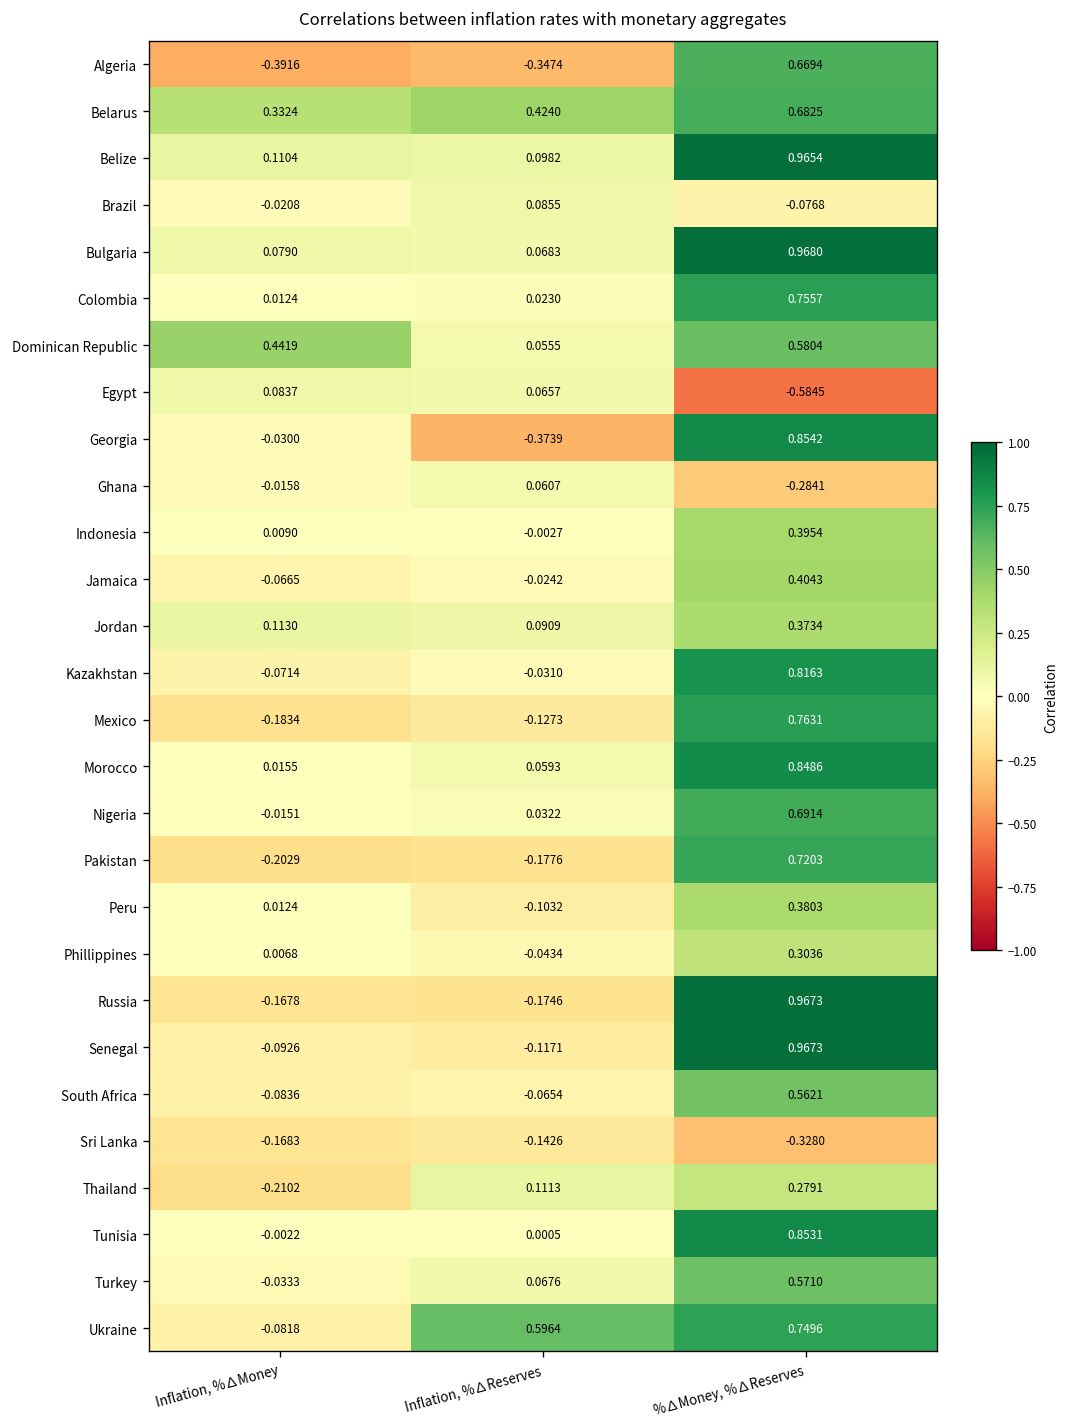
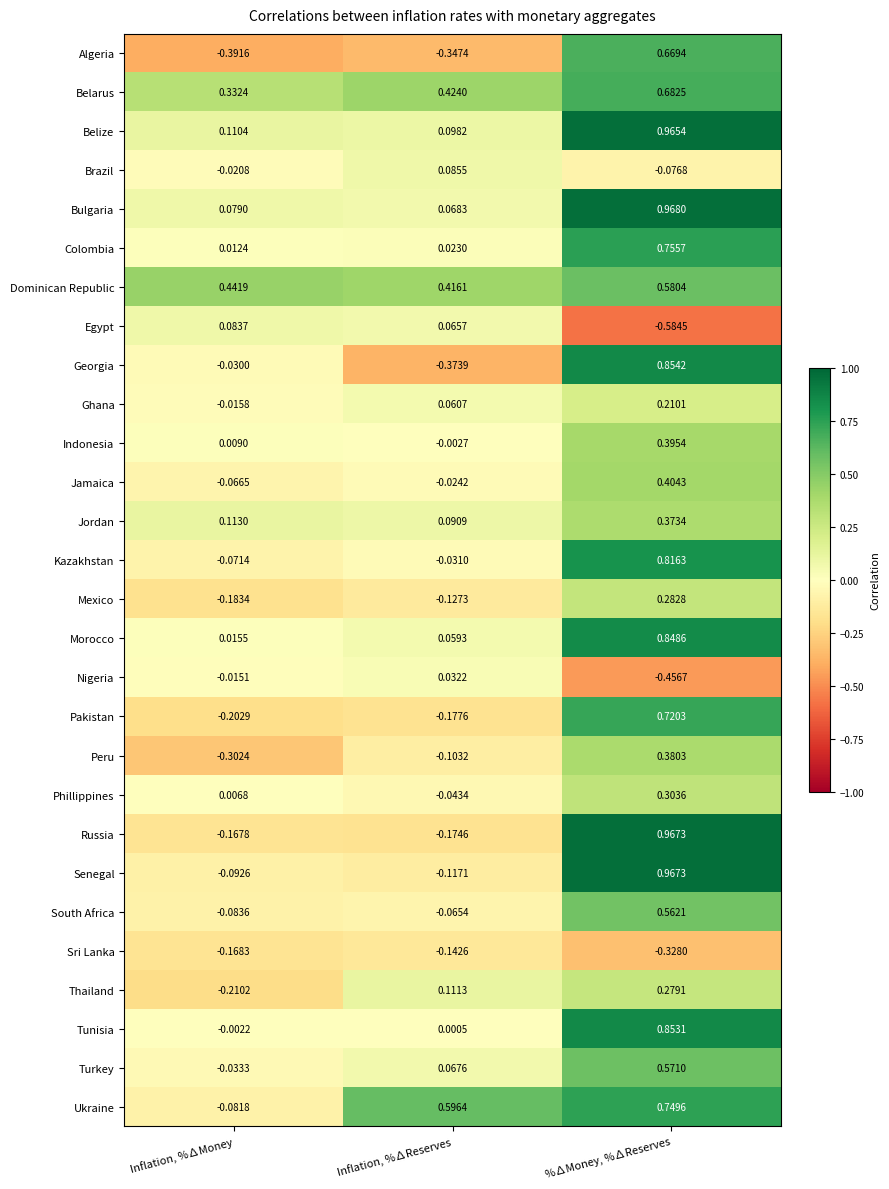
Dominican Republic, Inflation, %∆Reserves: 0.0555 -> 0.4161
Ghana, %∆Money, %∆Reserves: -0.2841 -> 0.2101
Mexico, %∆Money, %∆Reserves: 0.7631 -> 0.2828
Nigeria, %∆Money, %∆Reserves: 0.6914 -> -0.4567
Peru, Inflation, %∆Money: 0.0124 -> -0.3024
